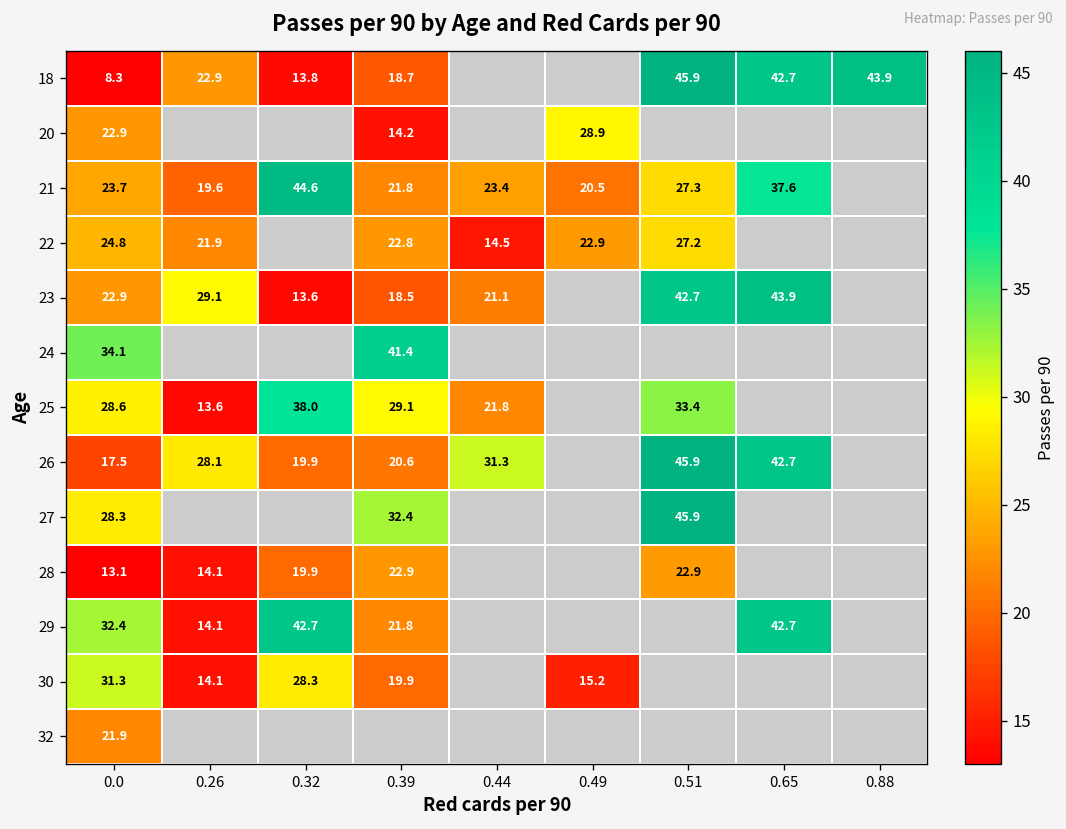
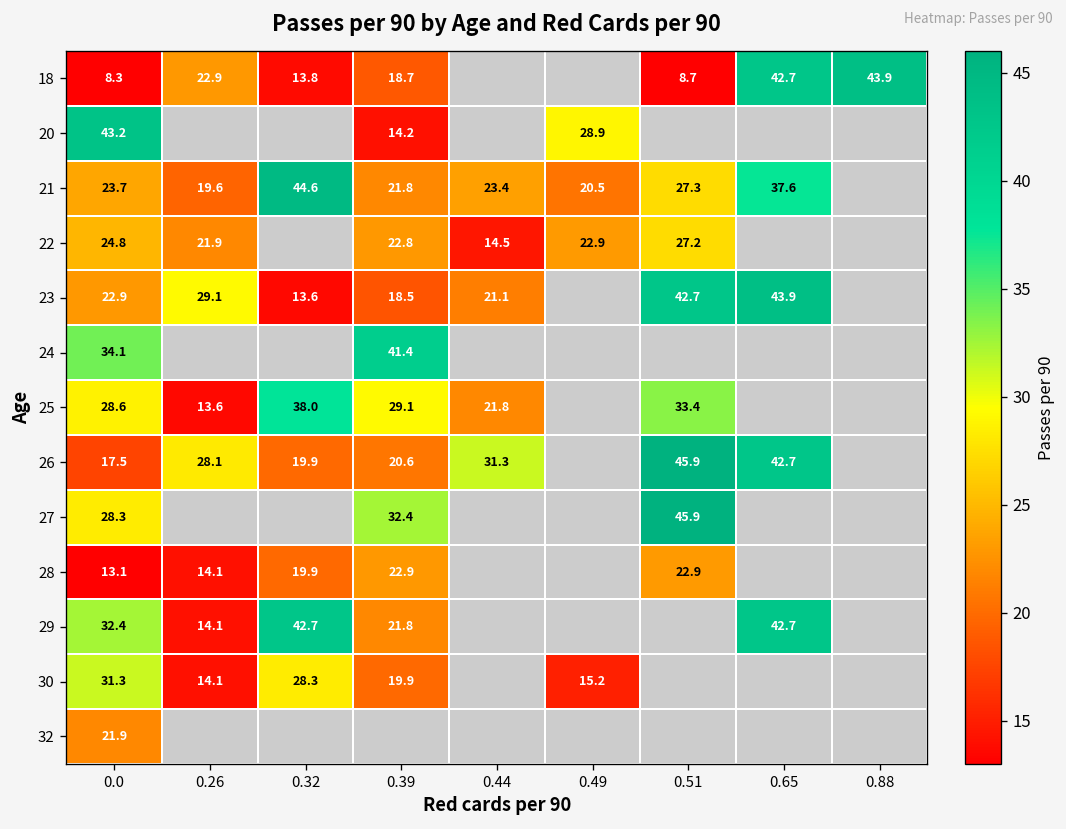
18, 0.51: 45.9 -> 8.7
20, 0.0: 22.9 -> 43.2
